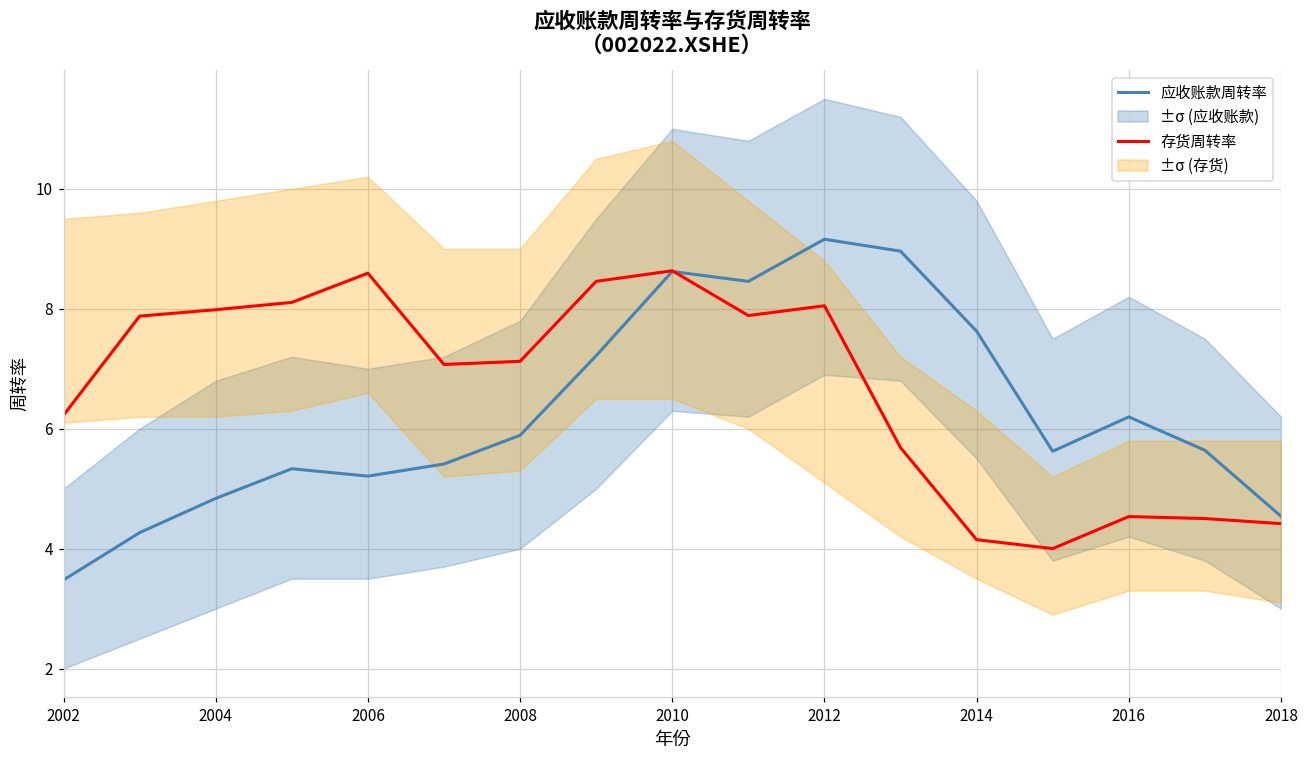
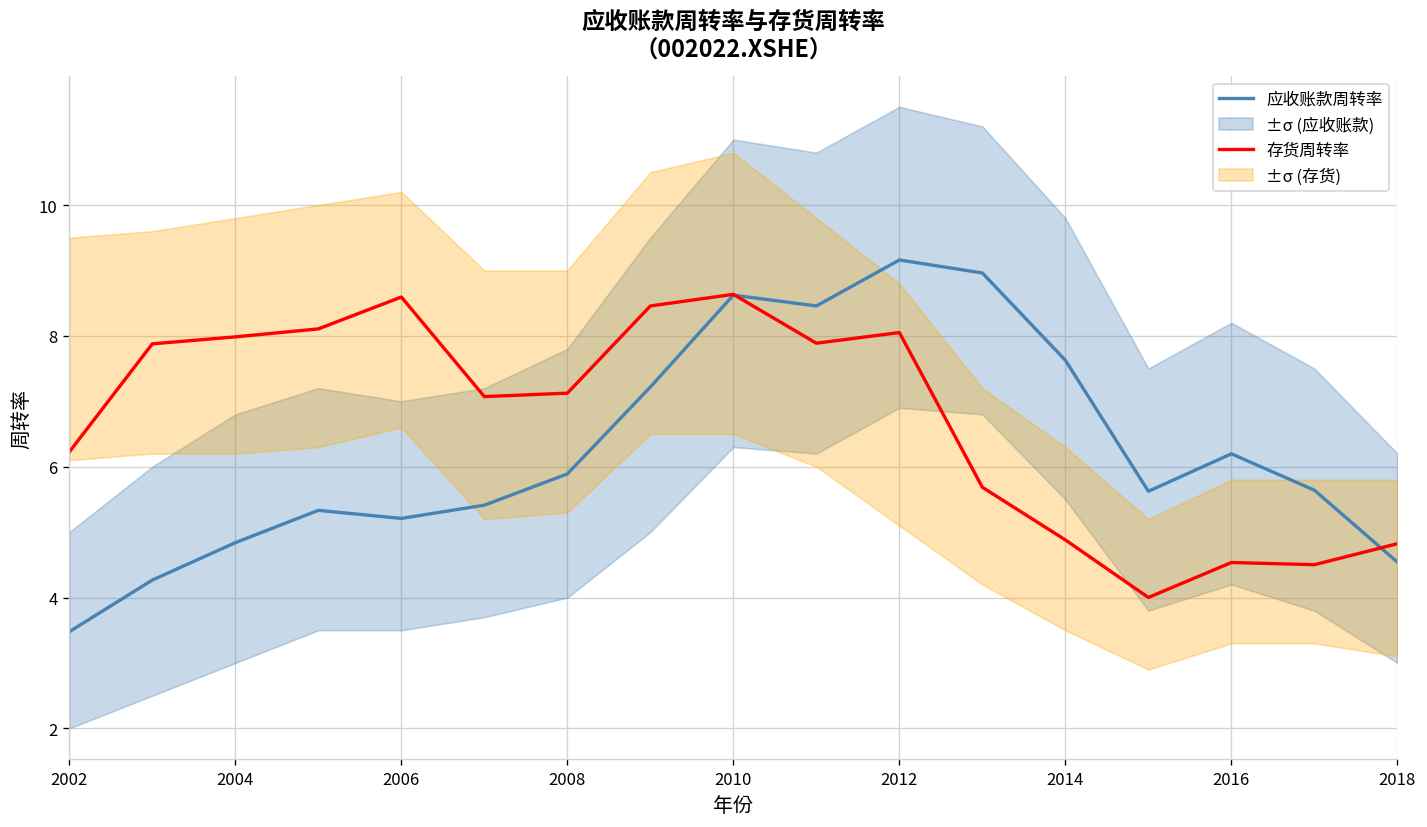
存货周转率, 2014: 4.1 -> 4.9
存货周转率, 2018: 4.4 -> 4.8
